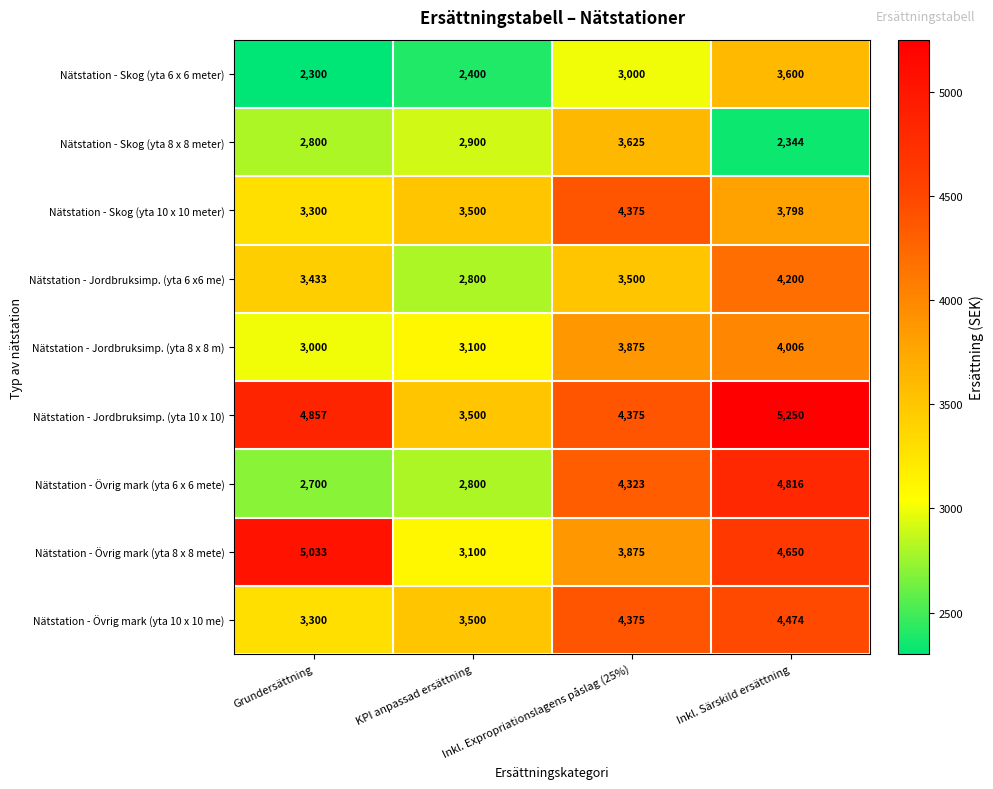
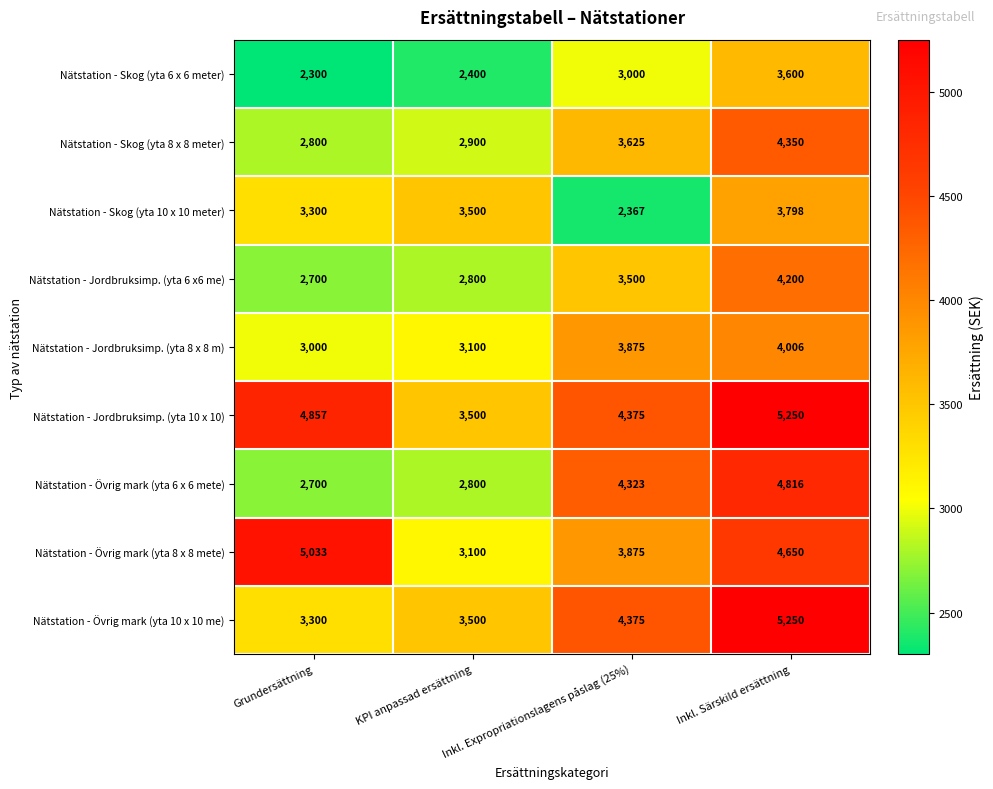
Nätstation - Skog (yta 8 x 8 meter), Inkl. Särskild ersättning: 2,344 -> 4,350
Nätstation - Skog (yta 10 x 10 meter), Inkl. Expropriationslagens påslag (25%): 4,375 -> 2,367
Nätstation - Jordbruksimp. (yta 6 x6 me), Grundersättning: 3,433 -> 2,700
Nätstation - Övrig mark (yta 10 x 10 me), Inkl. Särskild ersättning: 4,474 -> 5,250
